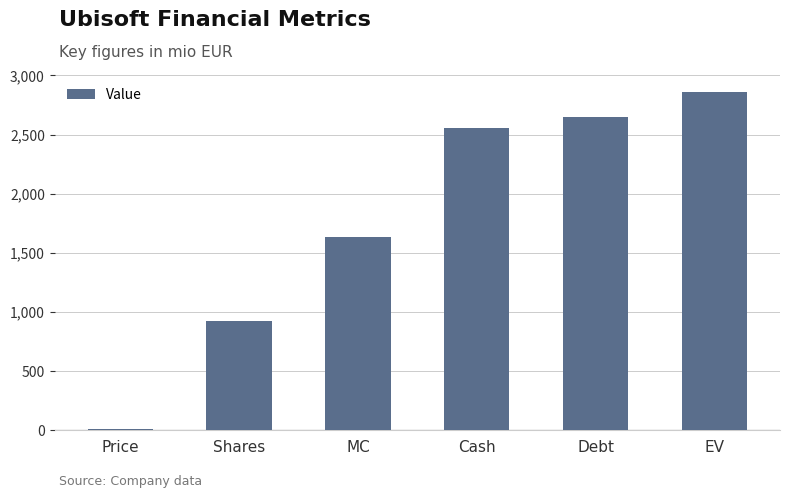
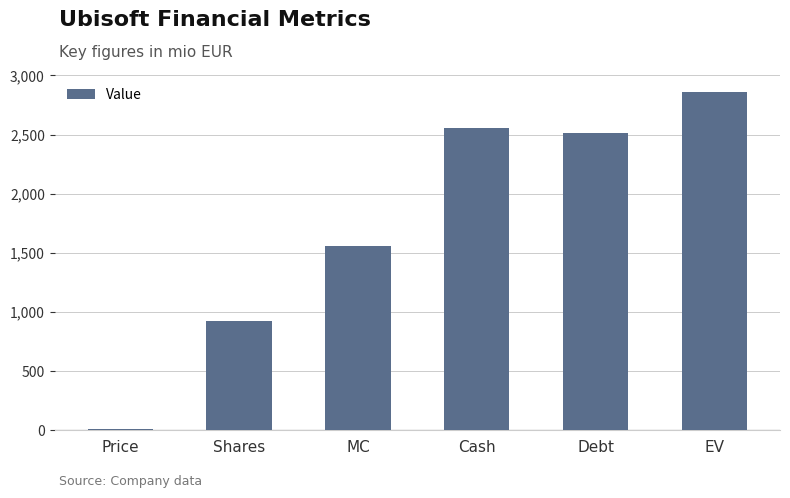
MC: 1,630 -> 1,550
Debt: 2,650 -> 2,510
